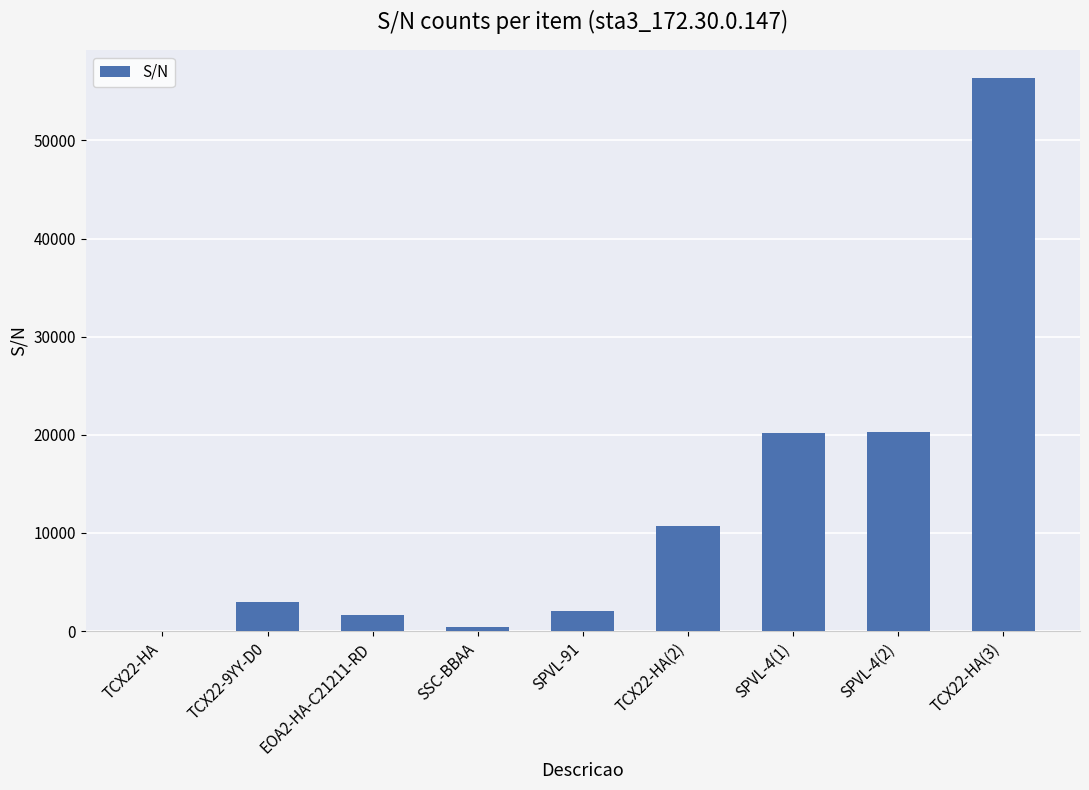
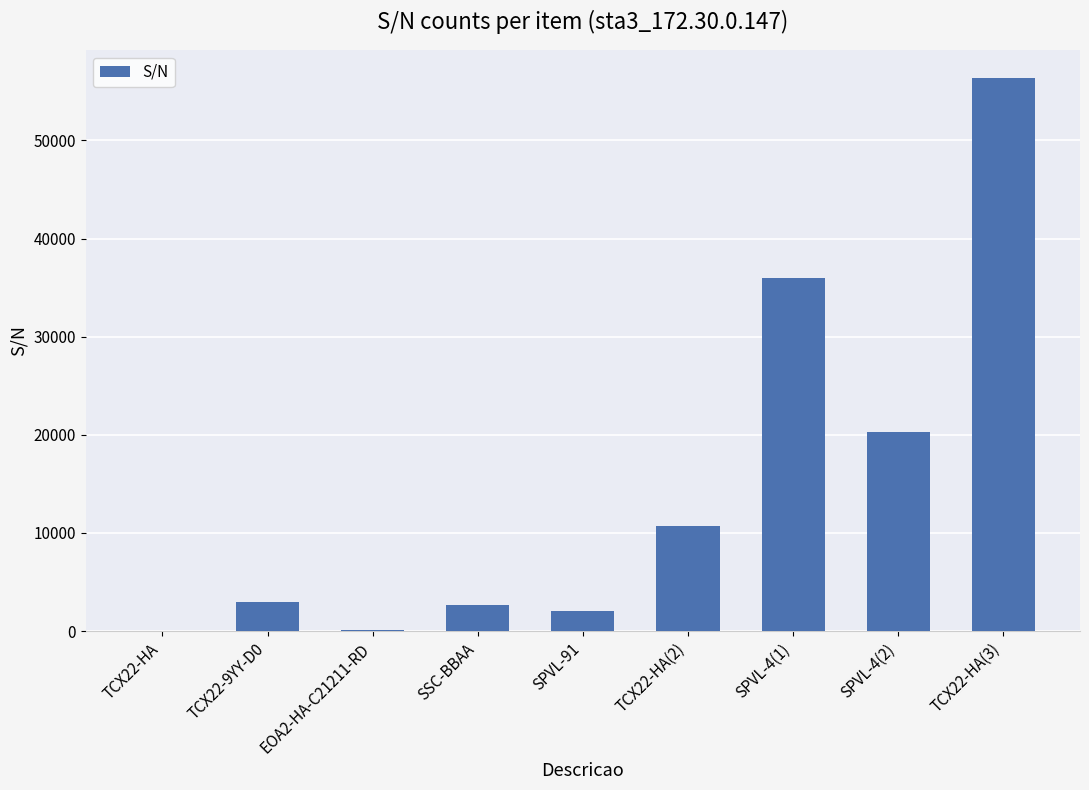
EOA2-HA-C21211-RD: 2000 -> 0
SSC-BBAA: 0 -> 3000
SPVL-4(1): 20000 -> 36000
